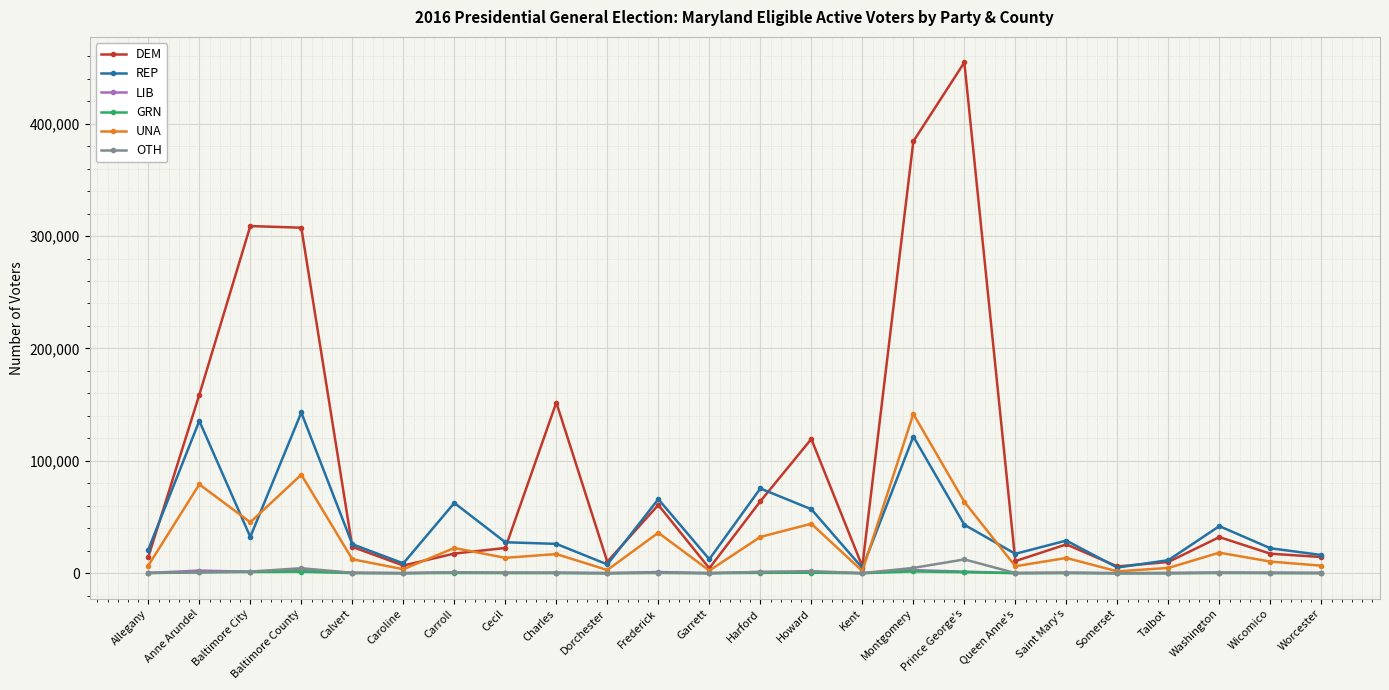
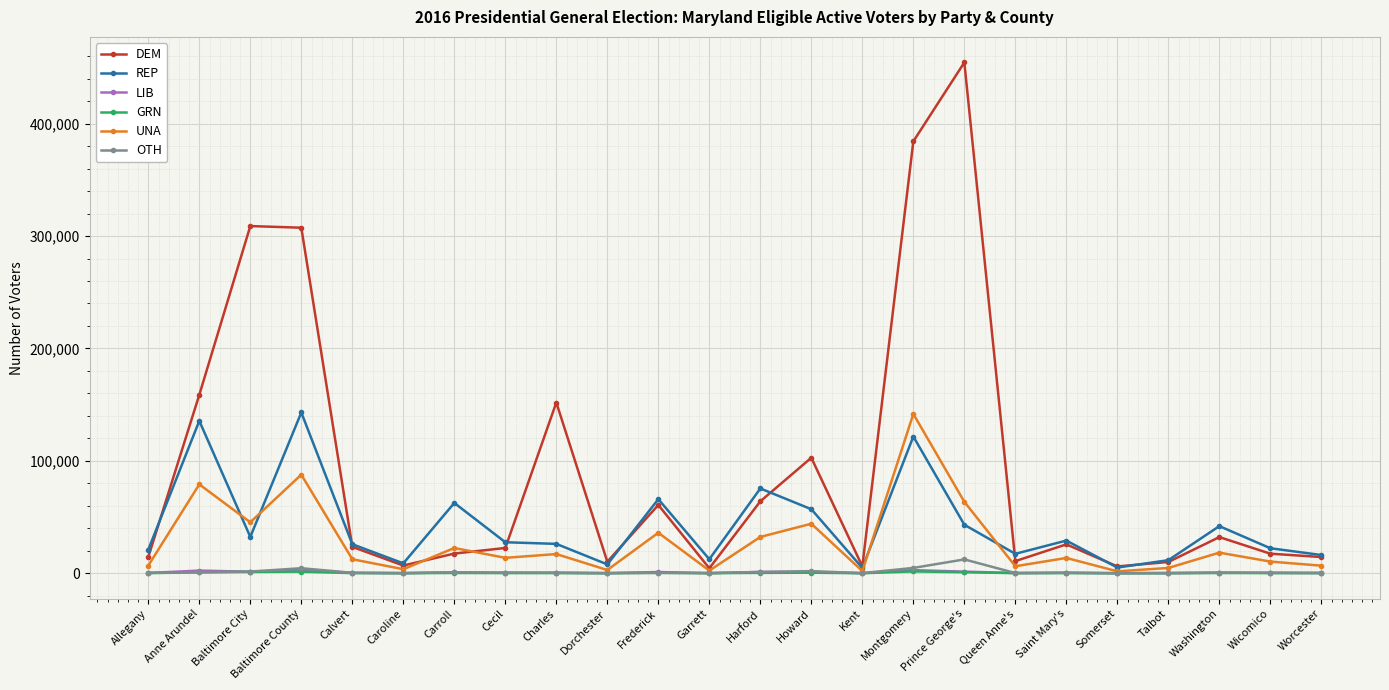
DEM, Howard: 119,000 -> 103,000
